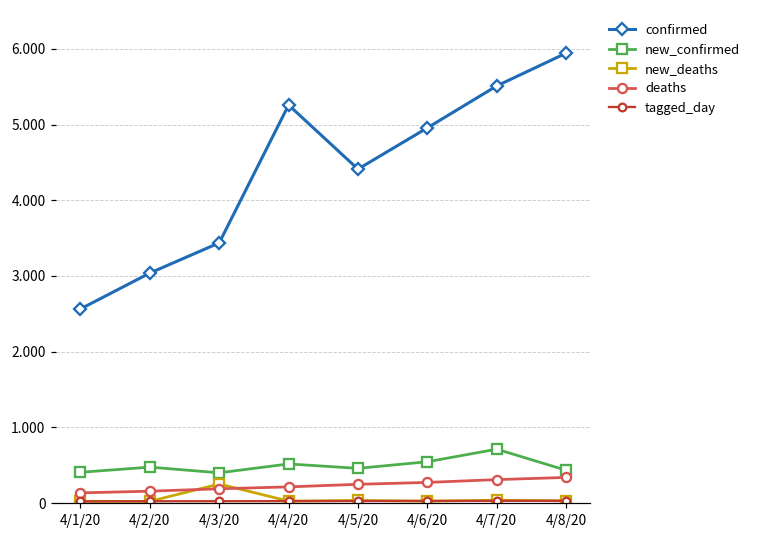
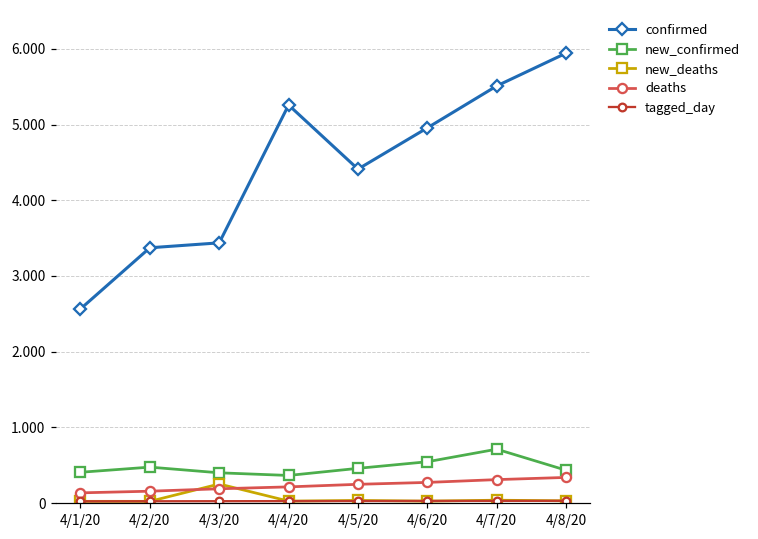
confirmed, 4/2/20: 3.0 -> 3.4
new_confirmed, 4/4/20: 0.5 -> 0.4
